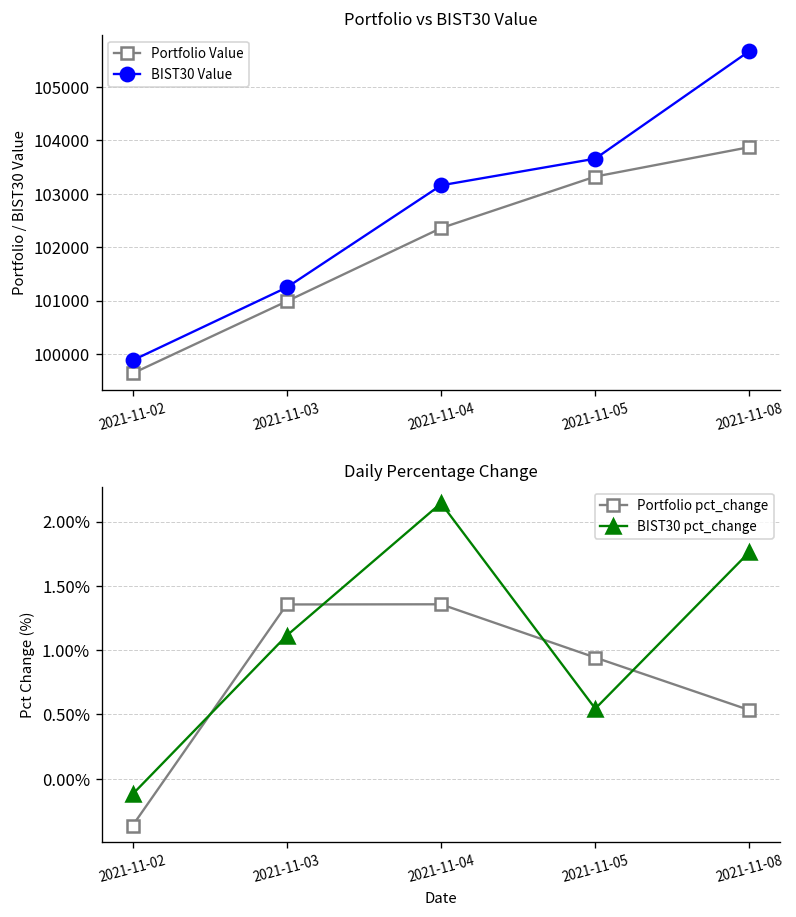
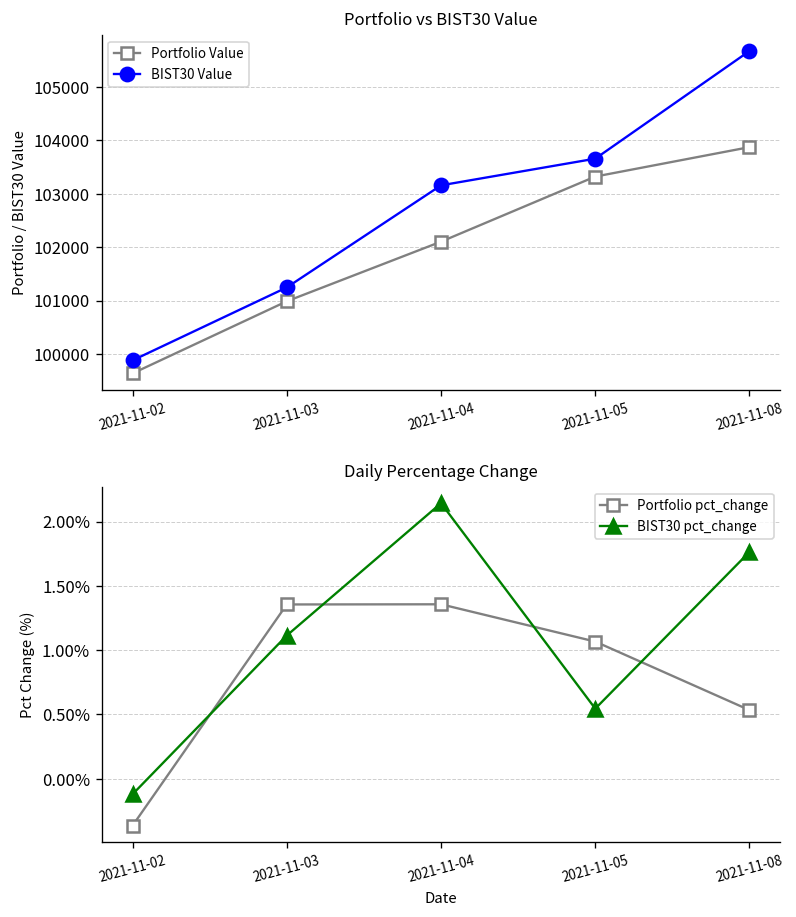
Portfolio vs BIST30 Value, Portfolio Value, 2021-11-04: 102400 -> 102100
Daily Percentage Change, Portfolio pct_change, 2021-11-05: 0.94% -> 1.07%
